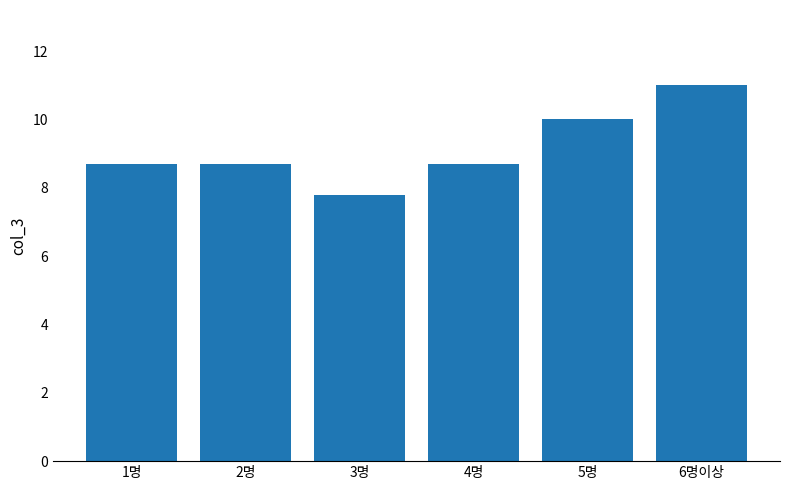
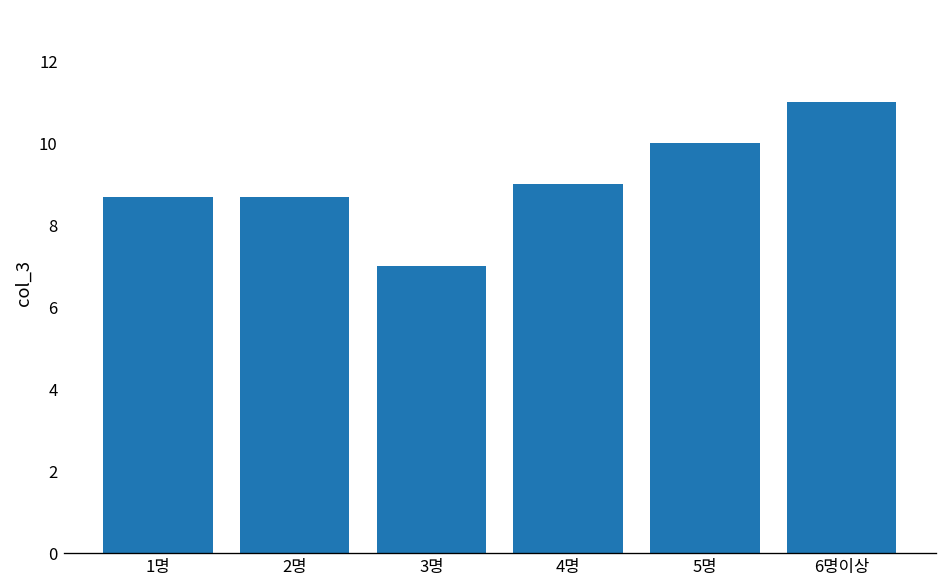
3명: 7.8 -> 7.0
4명: 8.7 -> 9.0
